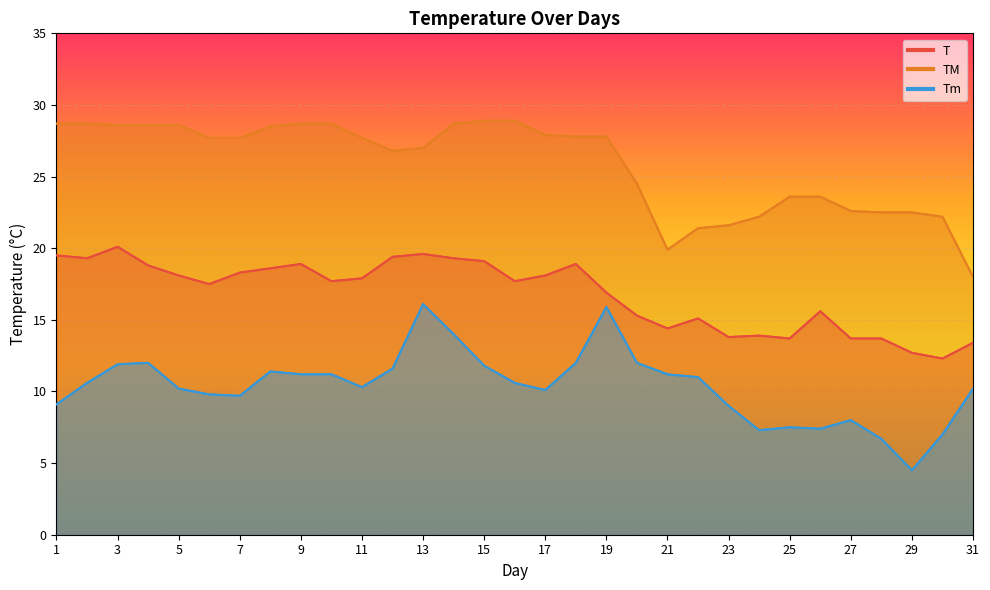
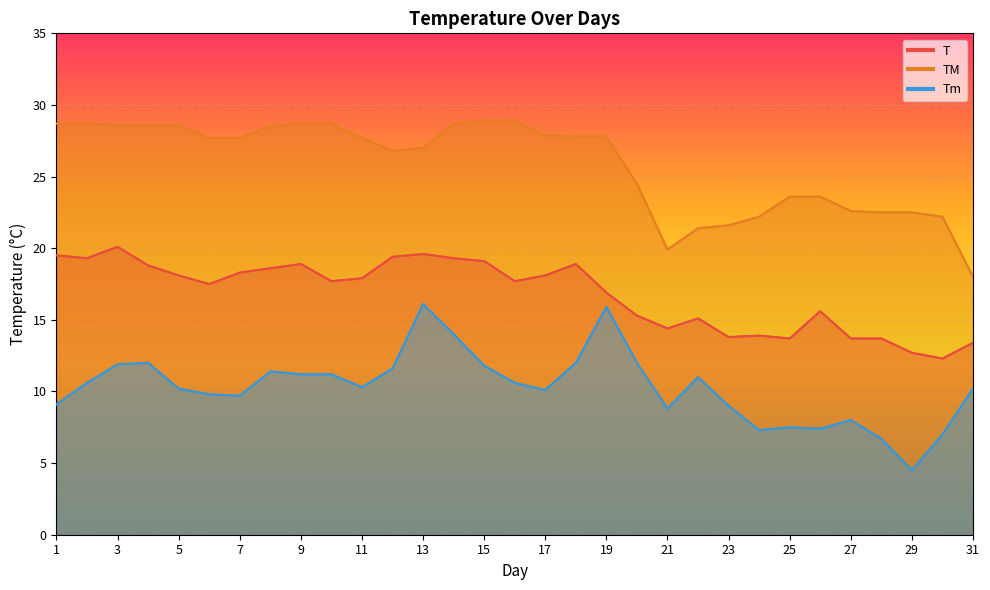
Tm, 21: 11.2 -> 8.8
